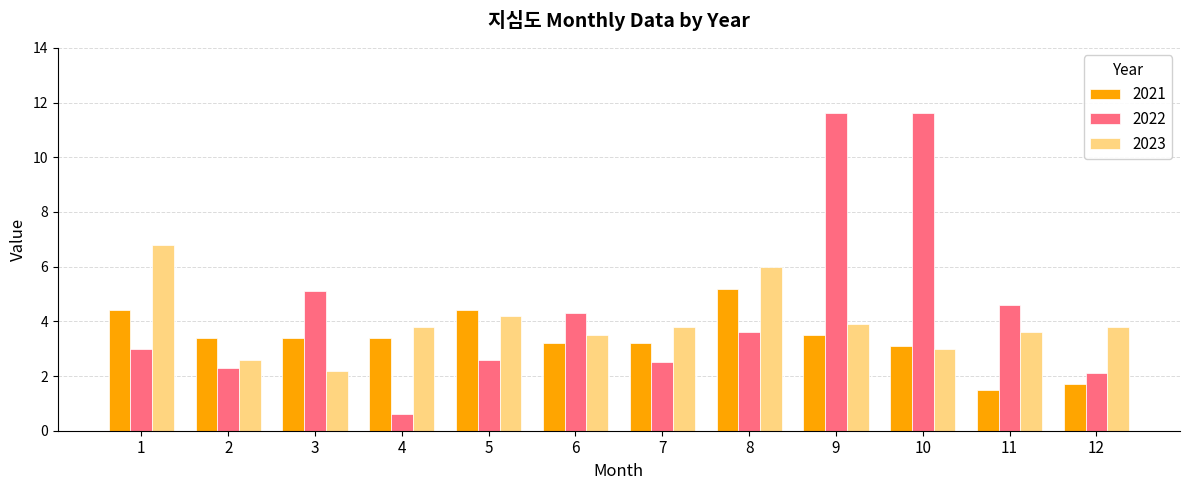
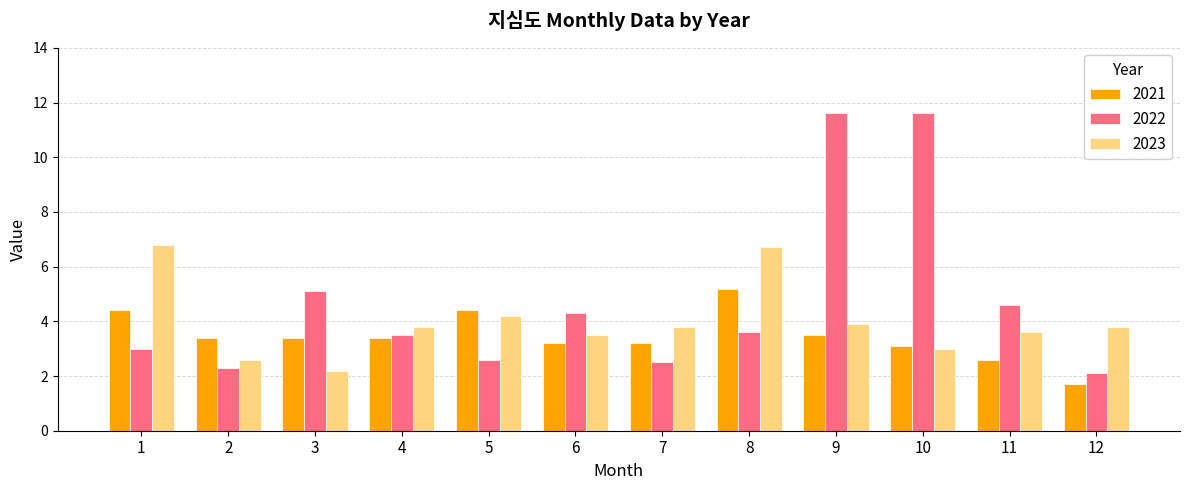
2022, 4: 0.6 -> 3.5
2023, 8: 6.0 -> 6.7
2021, 11: 1.5 -> 2.6
